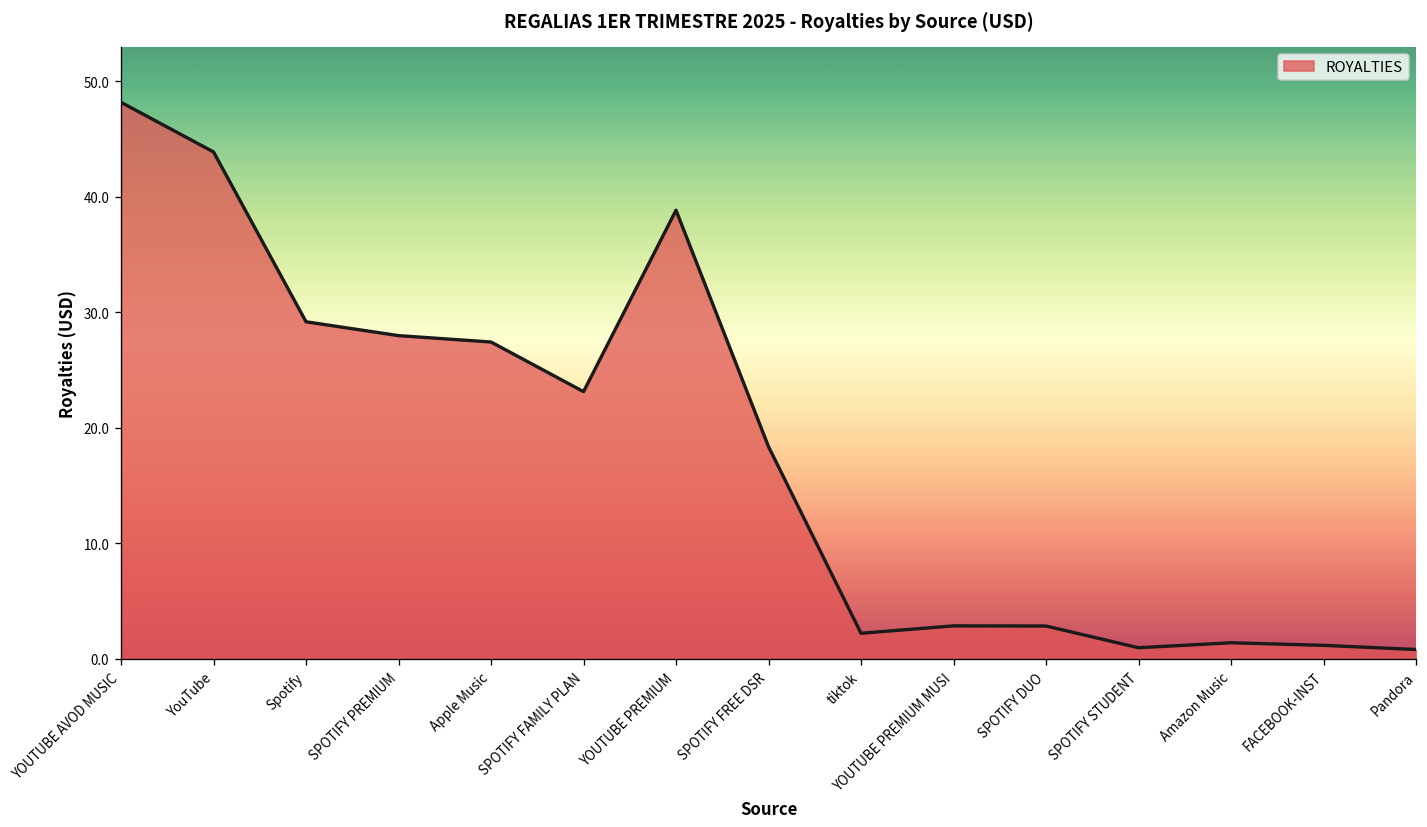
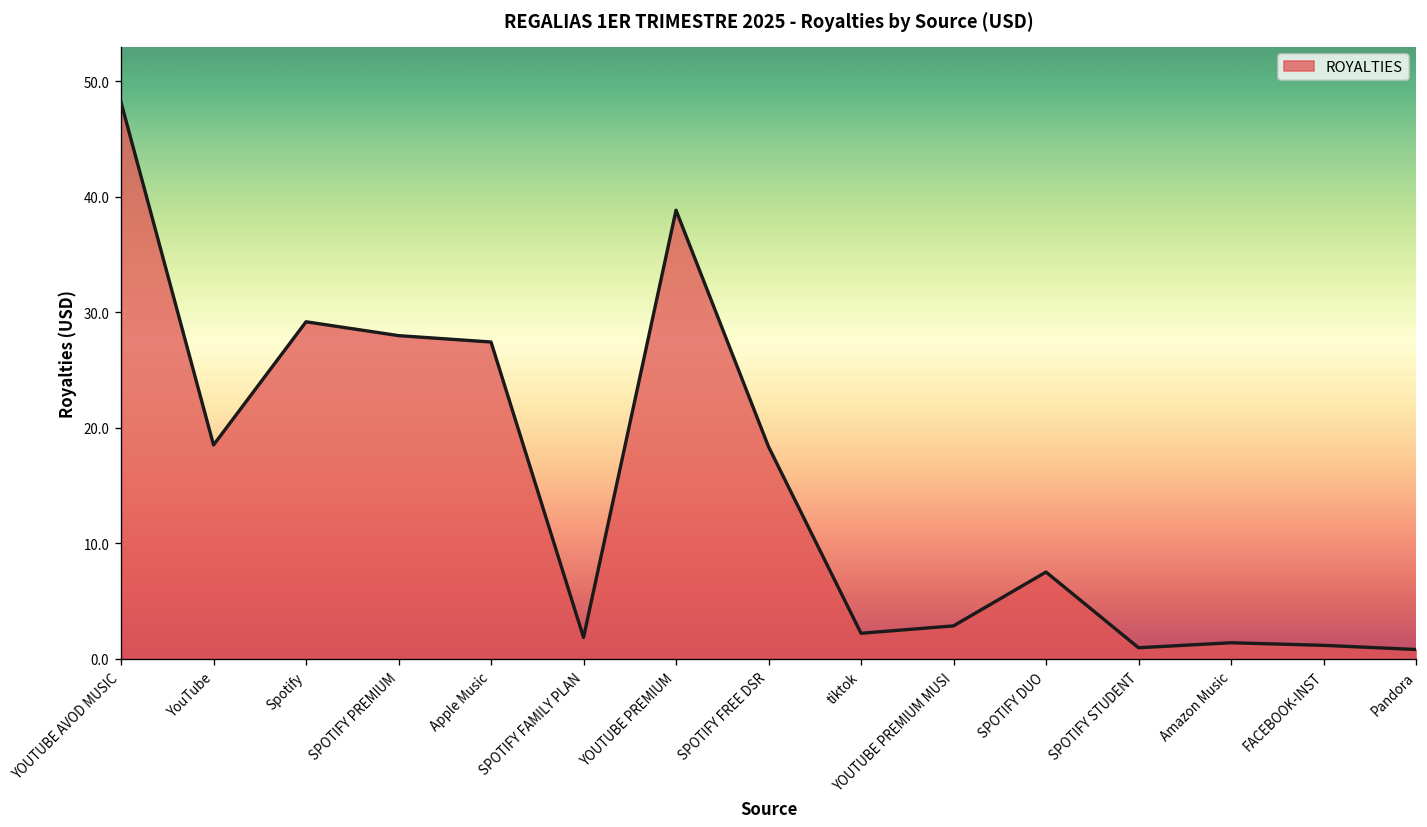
YouTube: 44 -> 19
SPOTIFY FAMILY PLAN: 23 -> 2
SPOTIFY DUO: 3 -> 8
